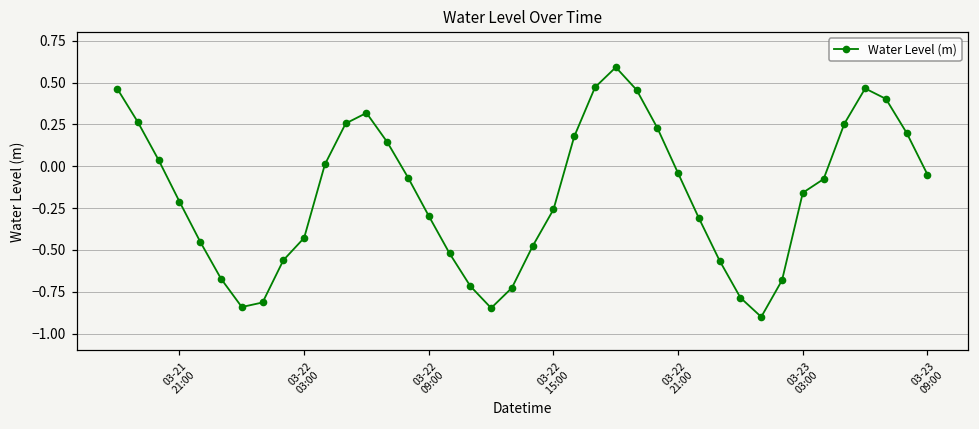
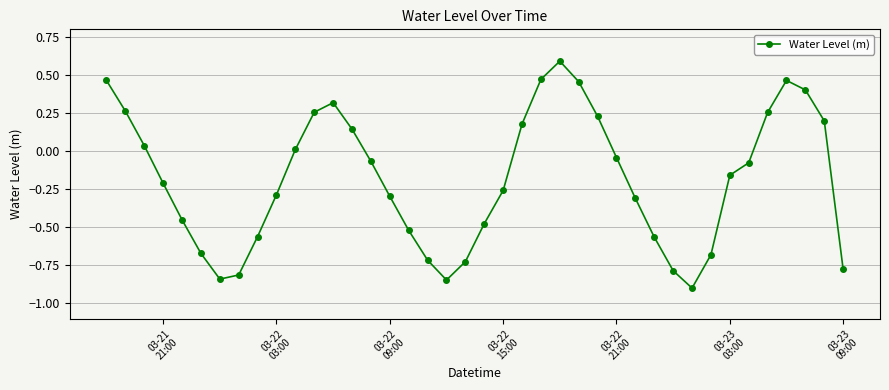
03-22 03:00: -0.43 -> -0.29
03-23 09:00: -0.05 -> -0.78
